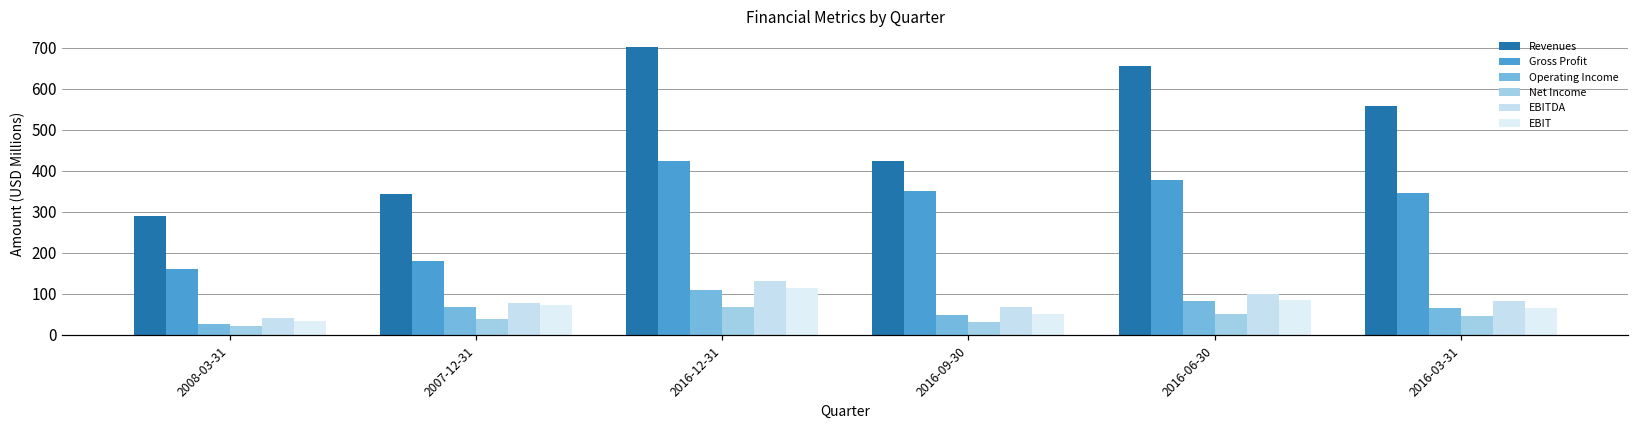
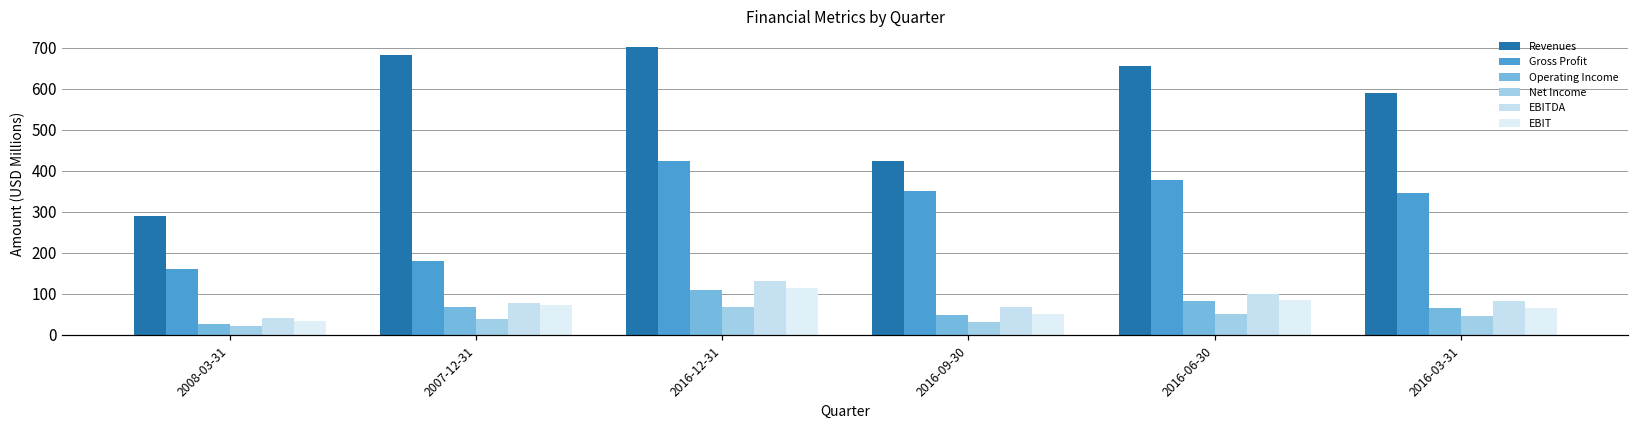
Revenues, 2007-12-31: 340 -> 680
Revenues, 2016-03-31: 560 -> 590
